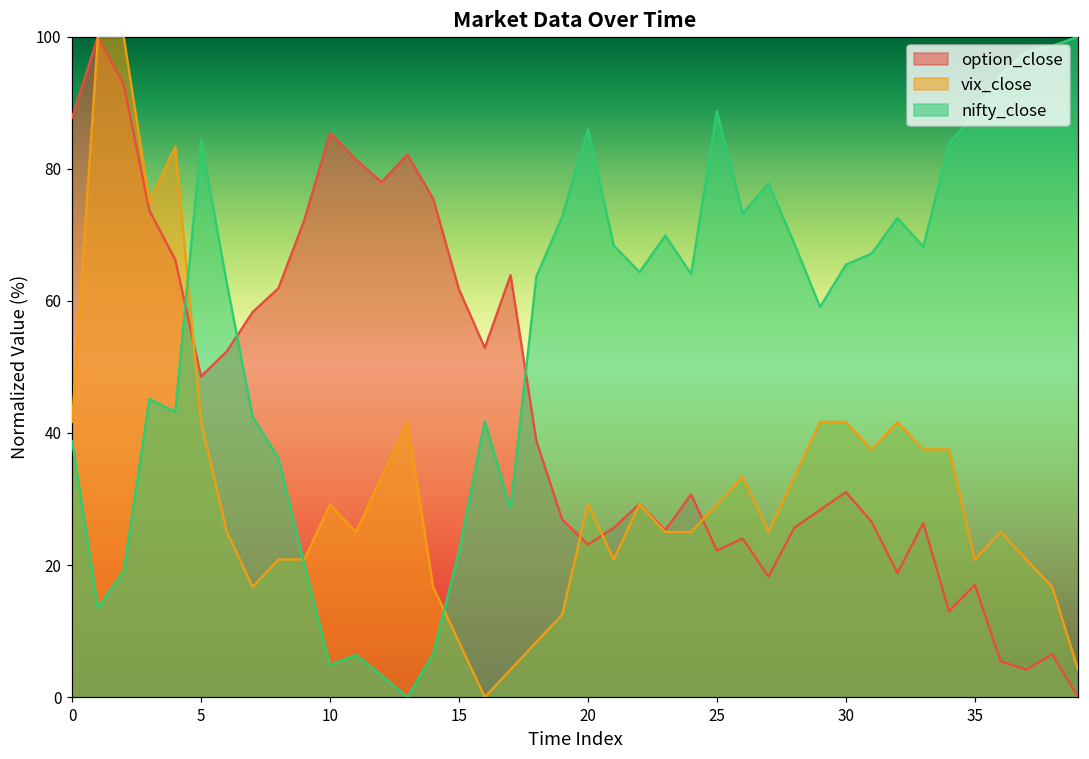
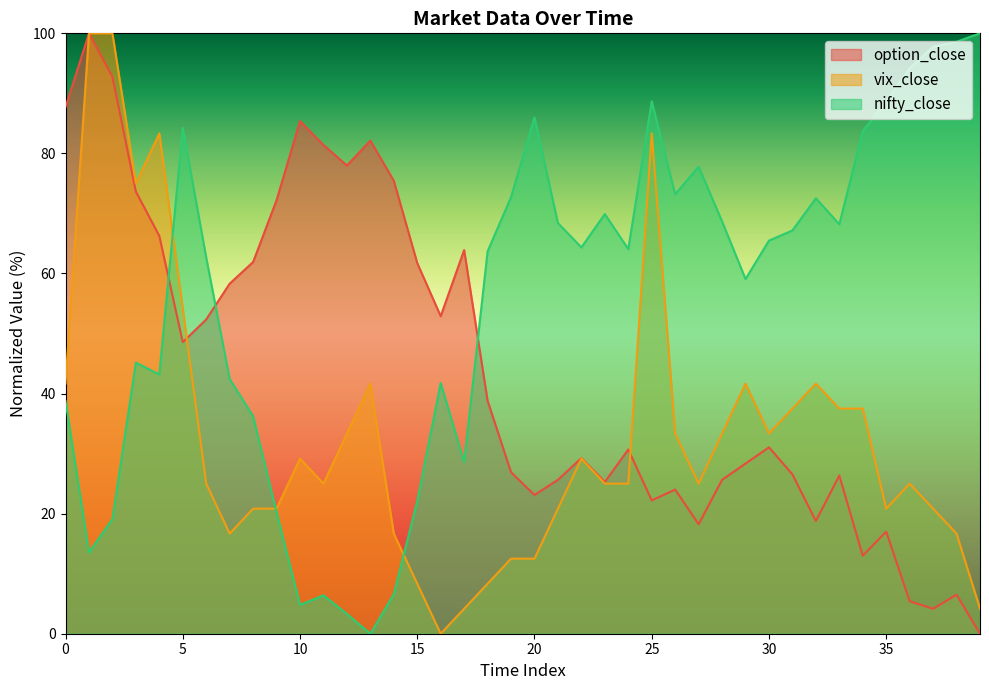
vix_close, 5: 42 -> 54
vix_close, 20: 29 -> 13
vix_close, 25: 29 -> 83
vix_close, 30: 42 -> 33
